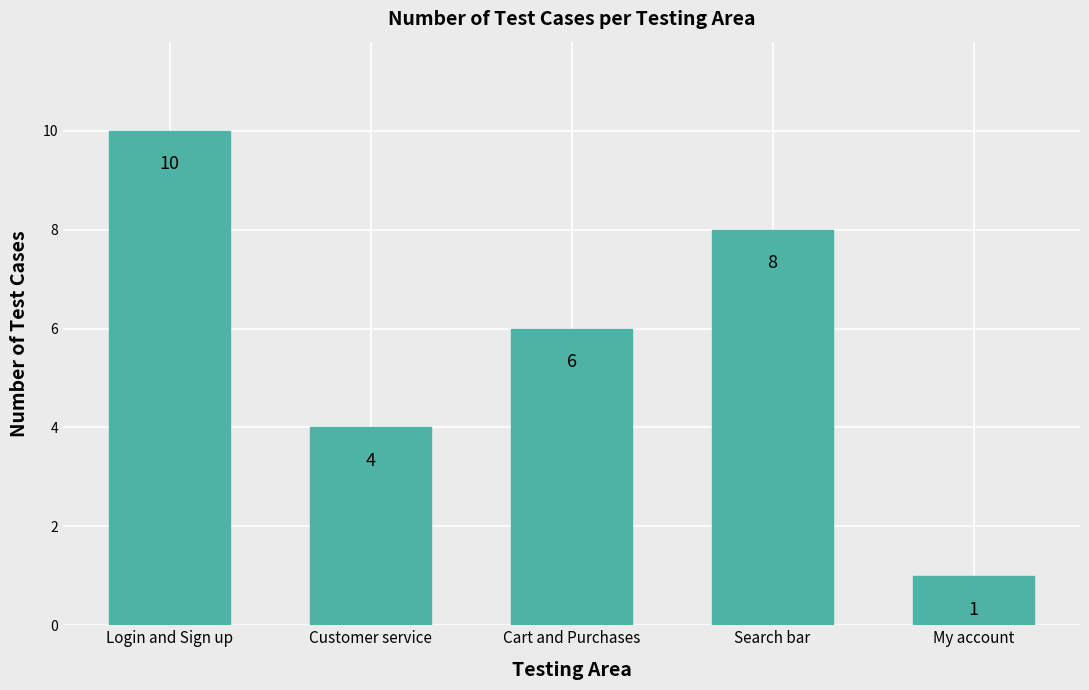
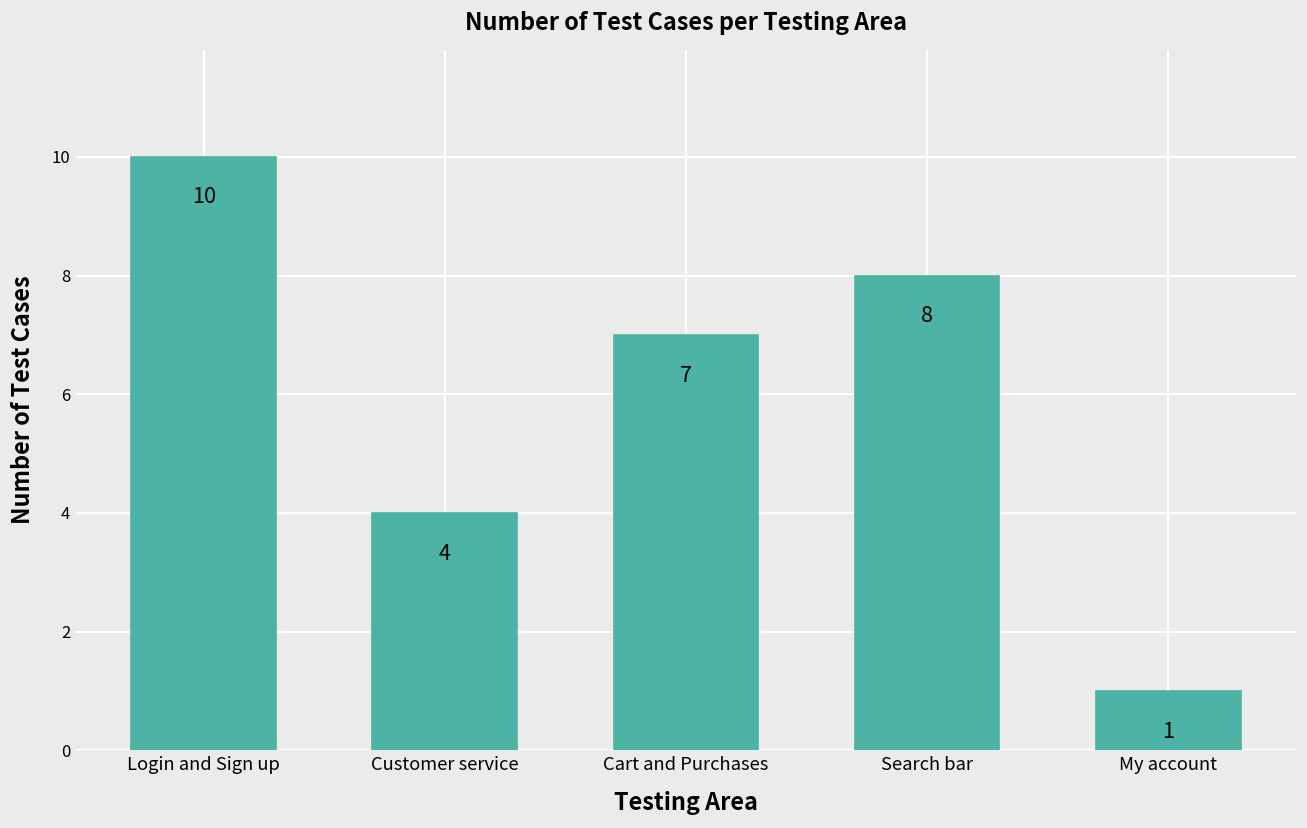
Cart and Purchases: 6 -> 7
